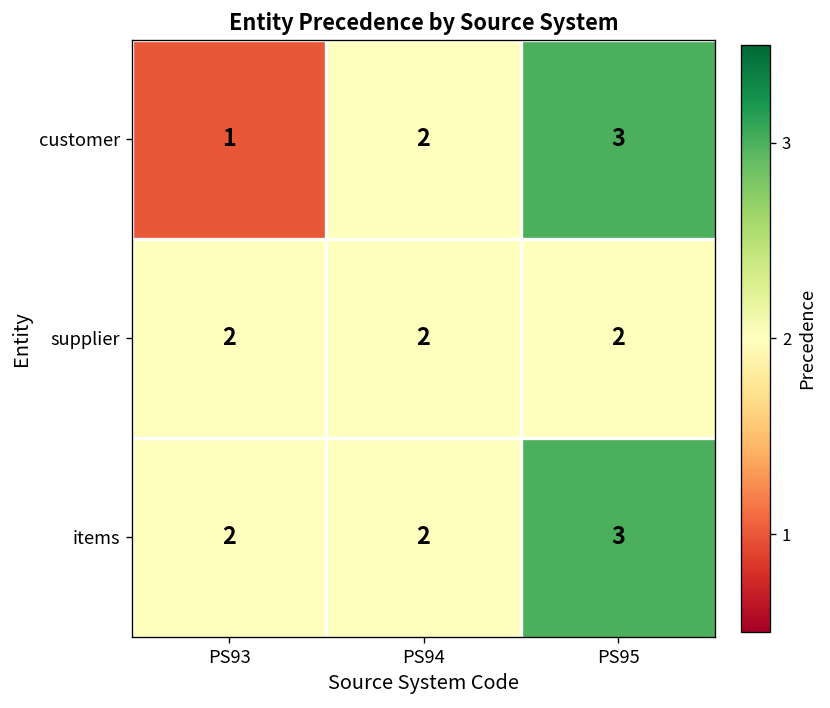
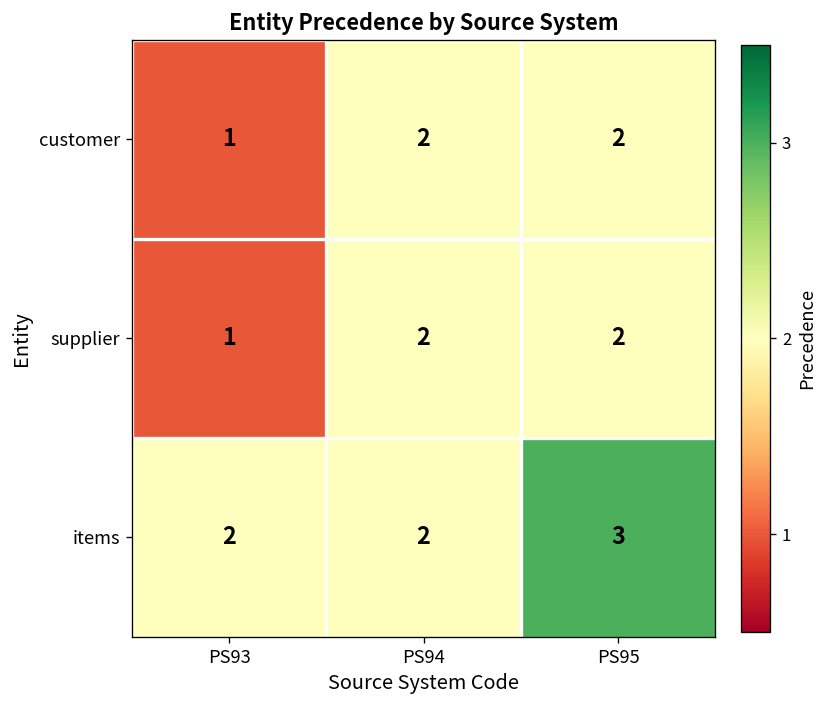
customer, PS95: 3 -> 2
supplier, PS93: 2 -> 1
